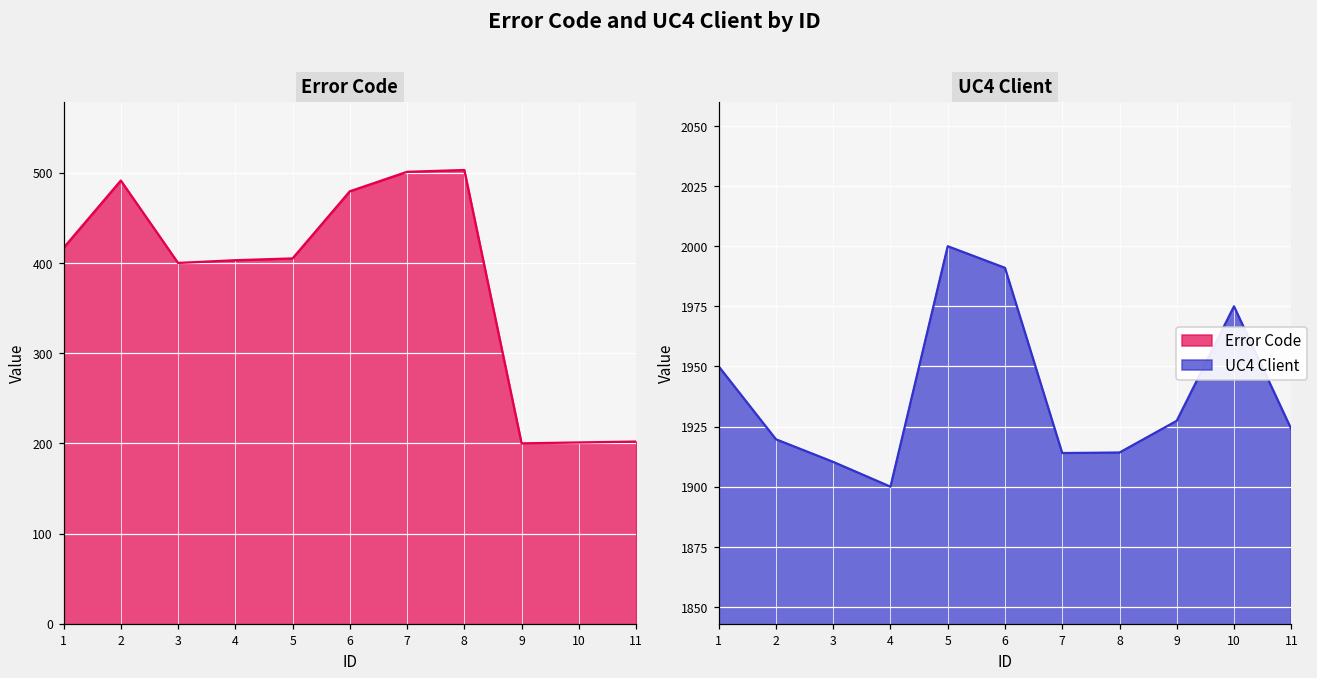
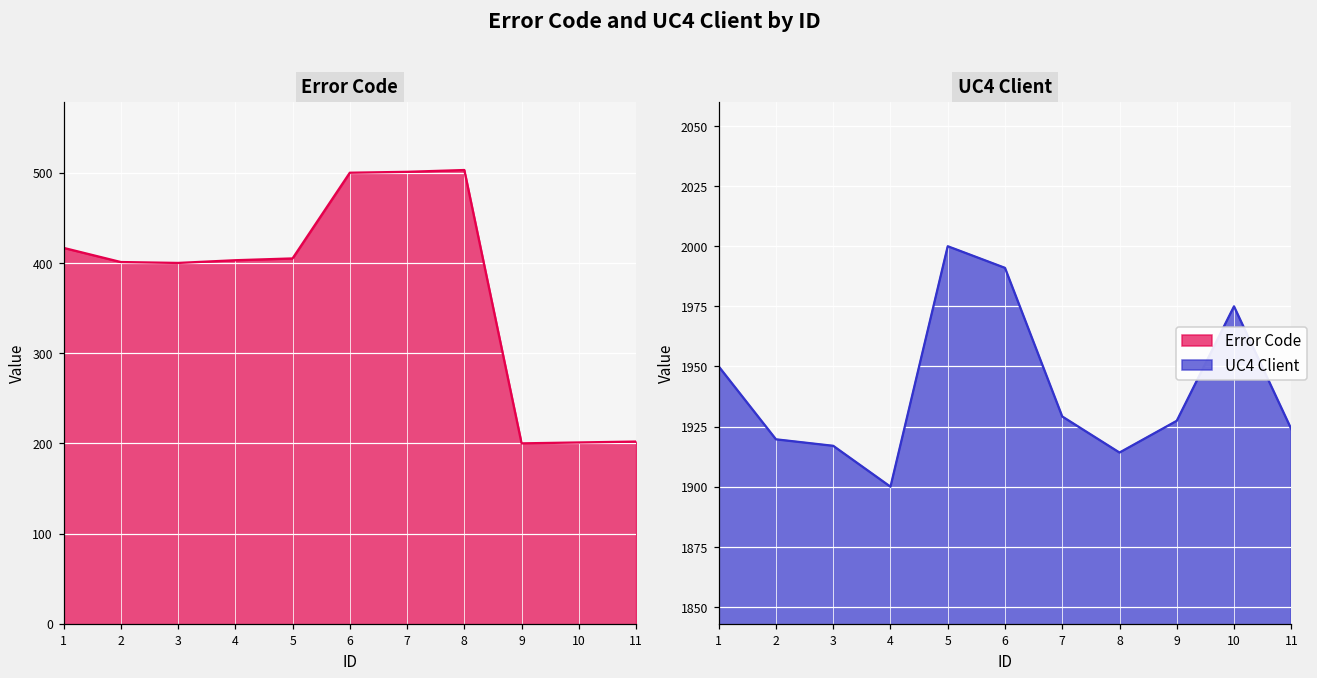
Error Code, 2: 490 -> 400
Error Code, 6: 480 -> 500
UC4 Client, 3: 1910 -> 1917
UC4 Client, 7: 1914 -> 1929
